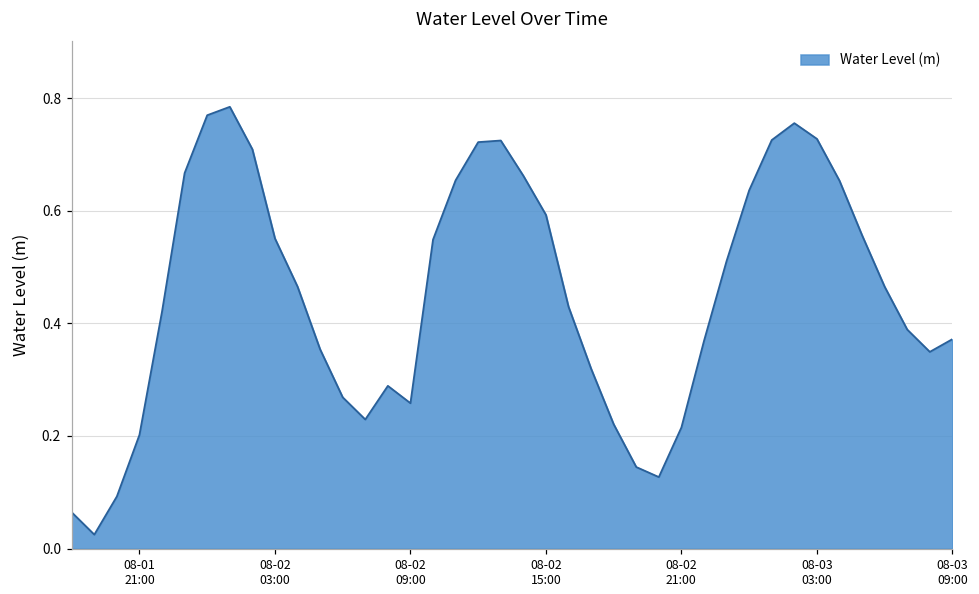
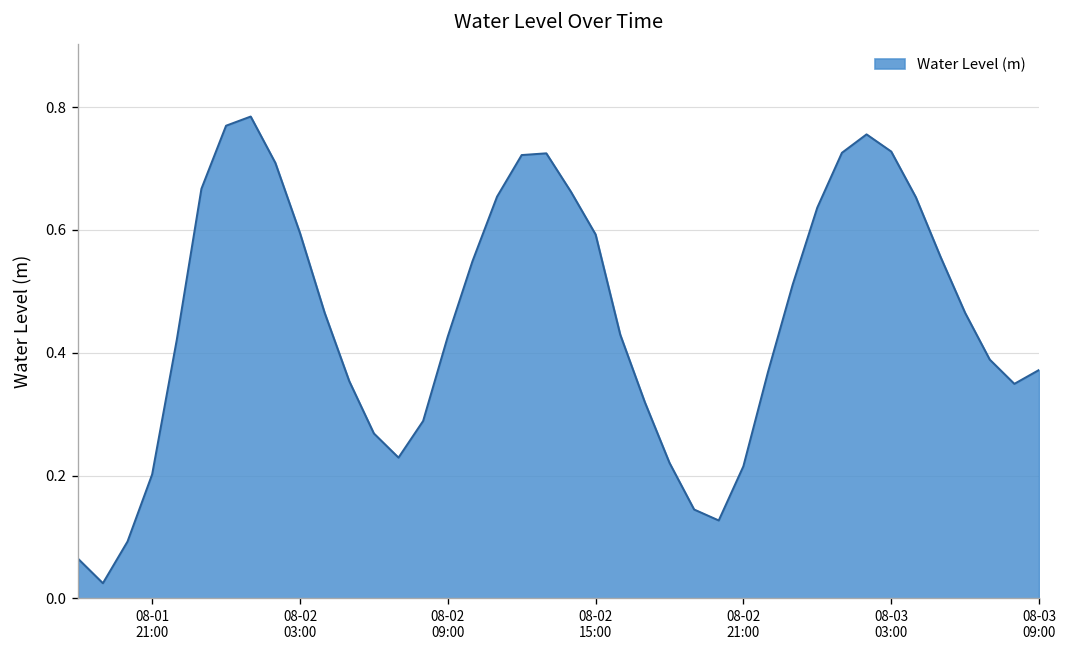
08-02 03:00: 0.55 -> 0.59
08-02 09:00: 0.26 -> 0.43
